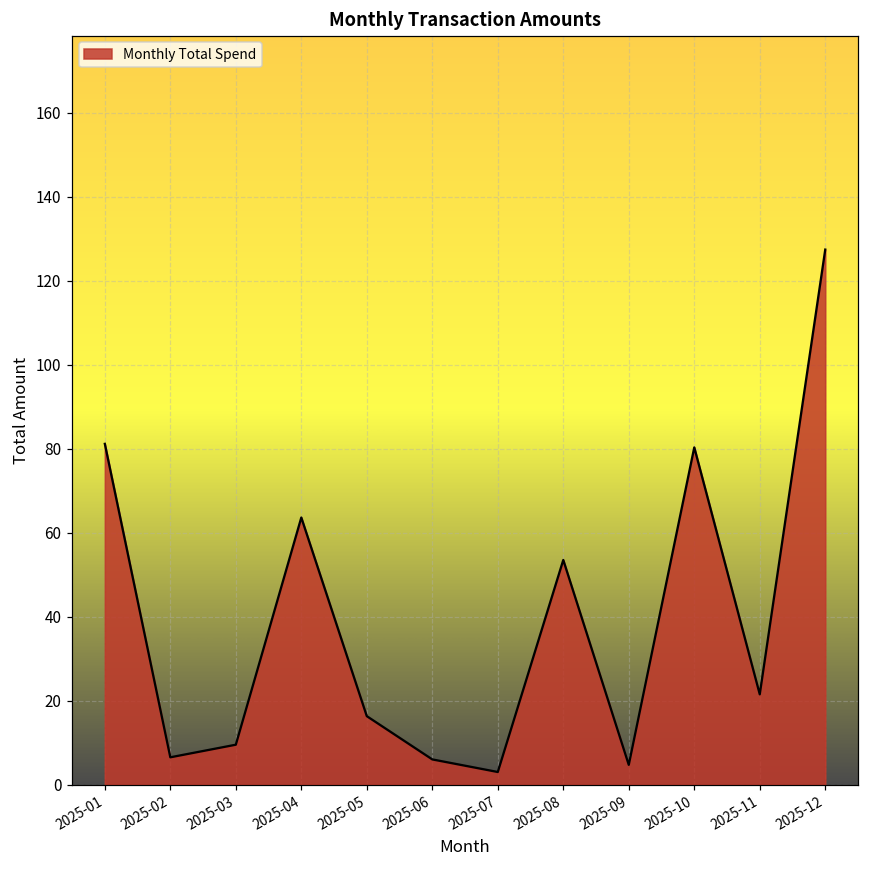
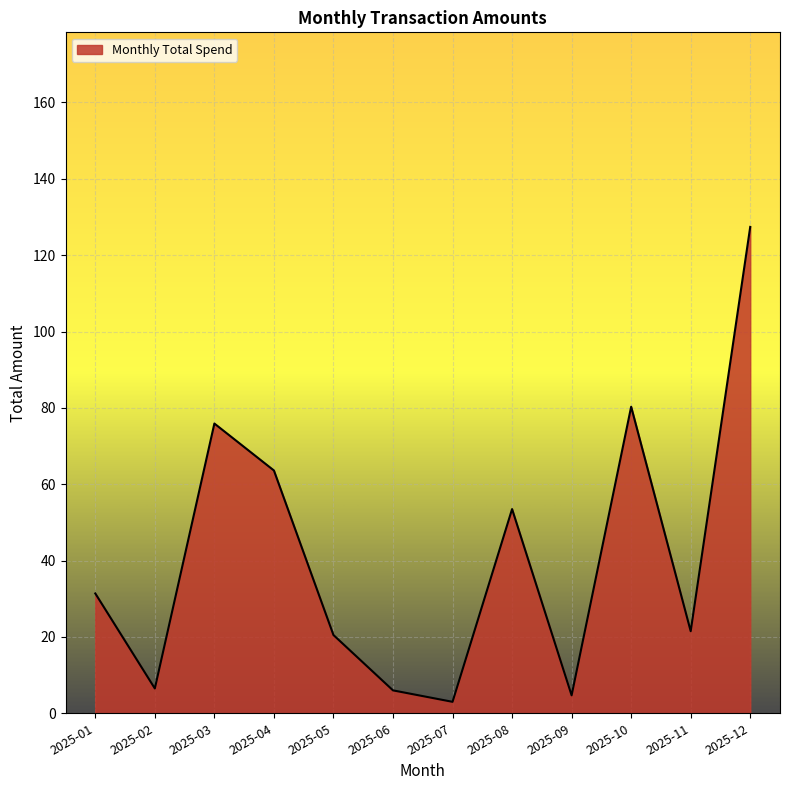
2025-01: 81 -> 31
2025-03: 10 -> 76
2025-05: 16 -> 21
